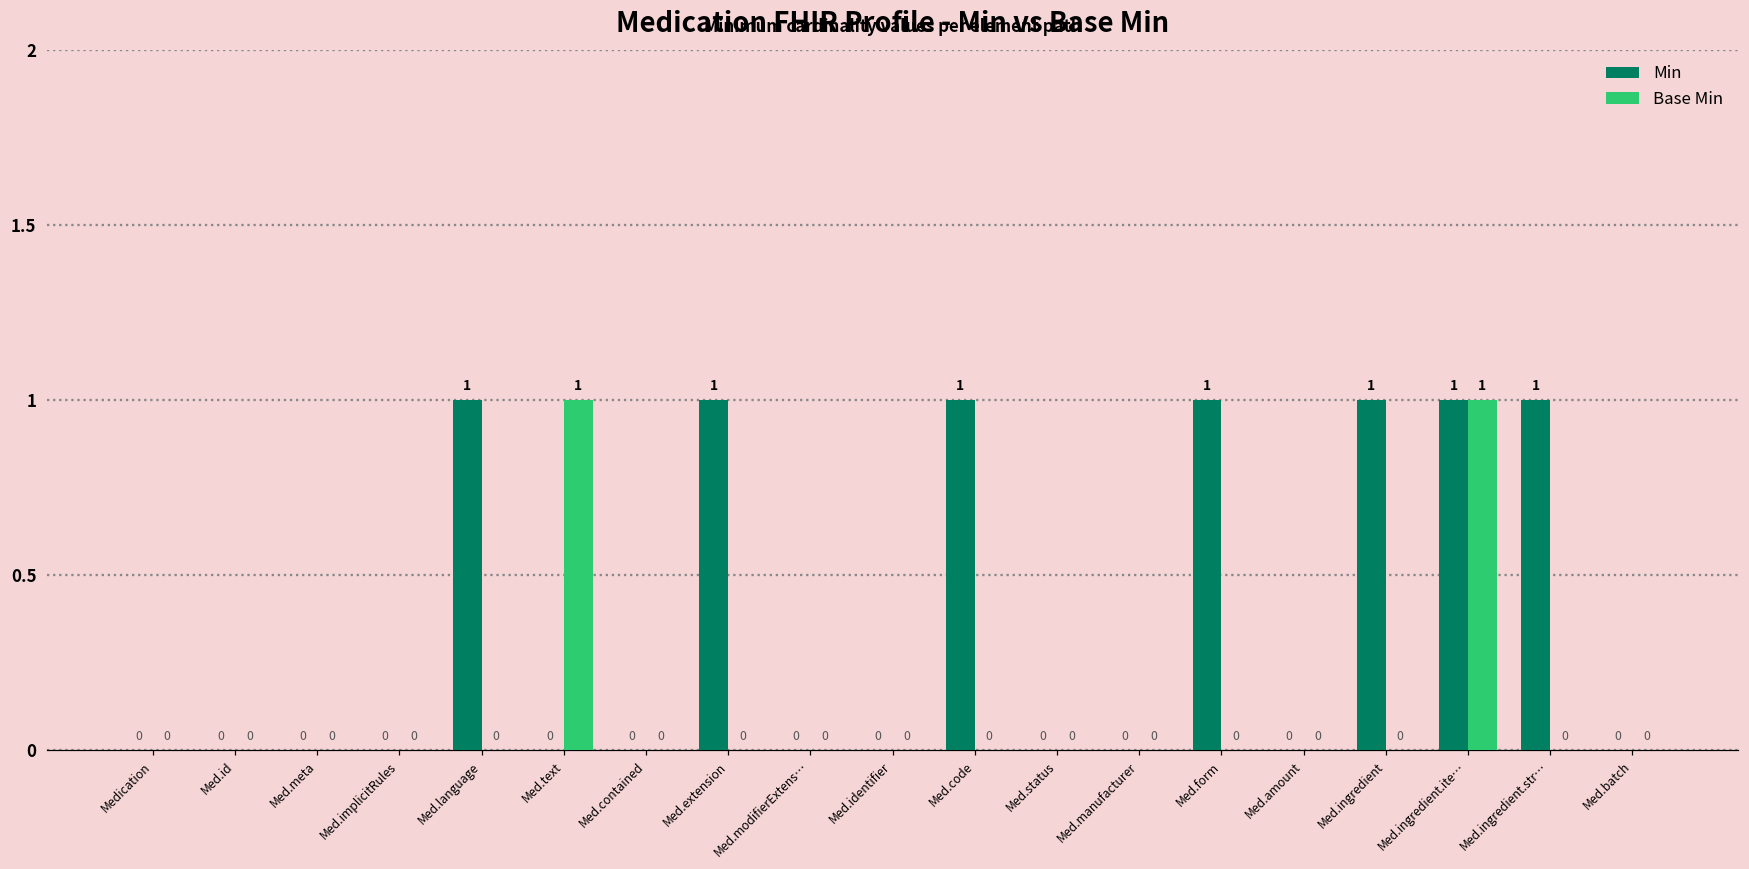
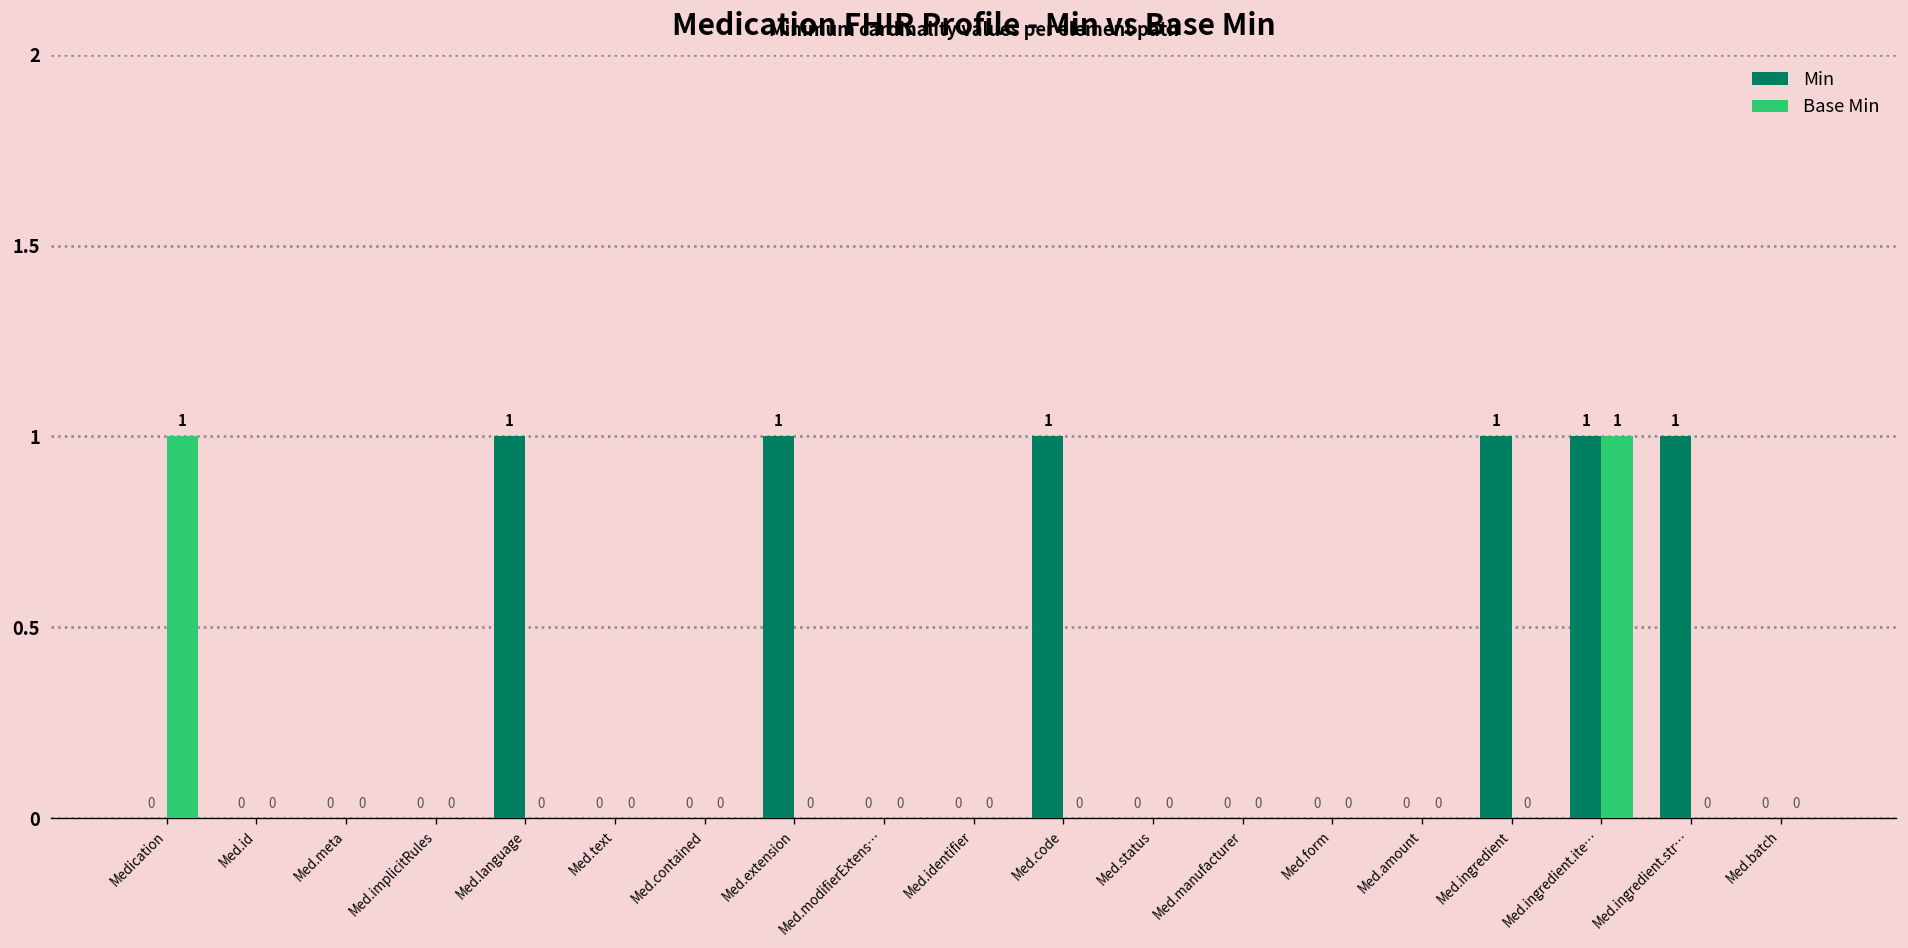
Base Min, Medication: 0 -> 1
Base Min, Med.text: 1 -> 0
Min, Med.form: 1 -> 0
